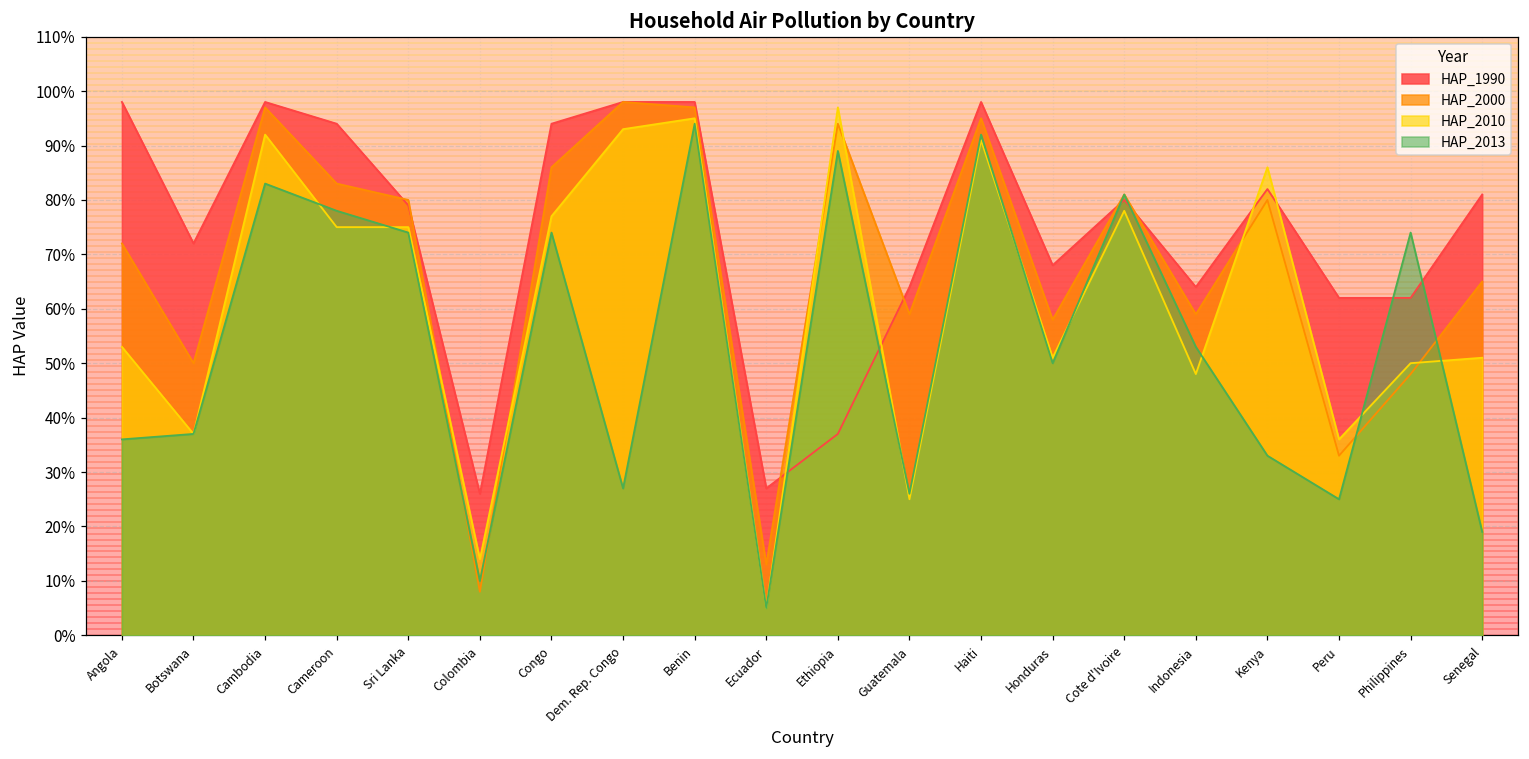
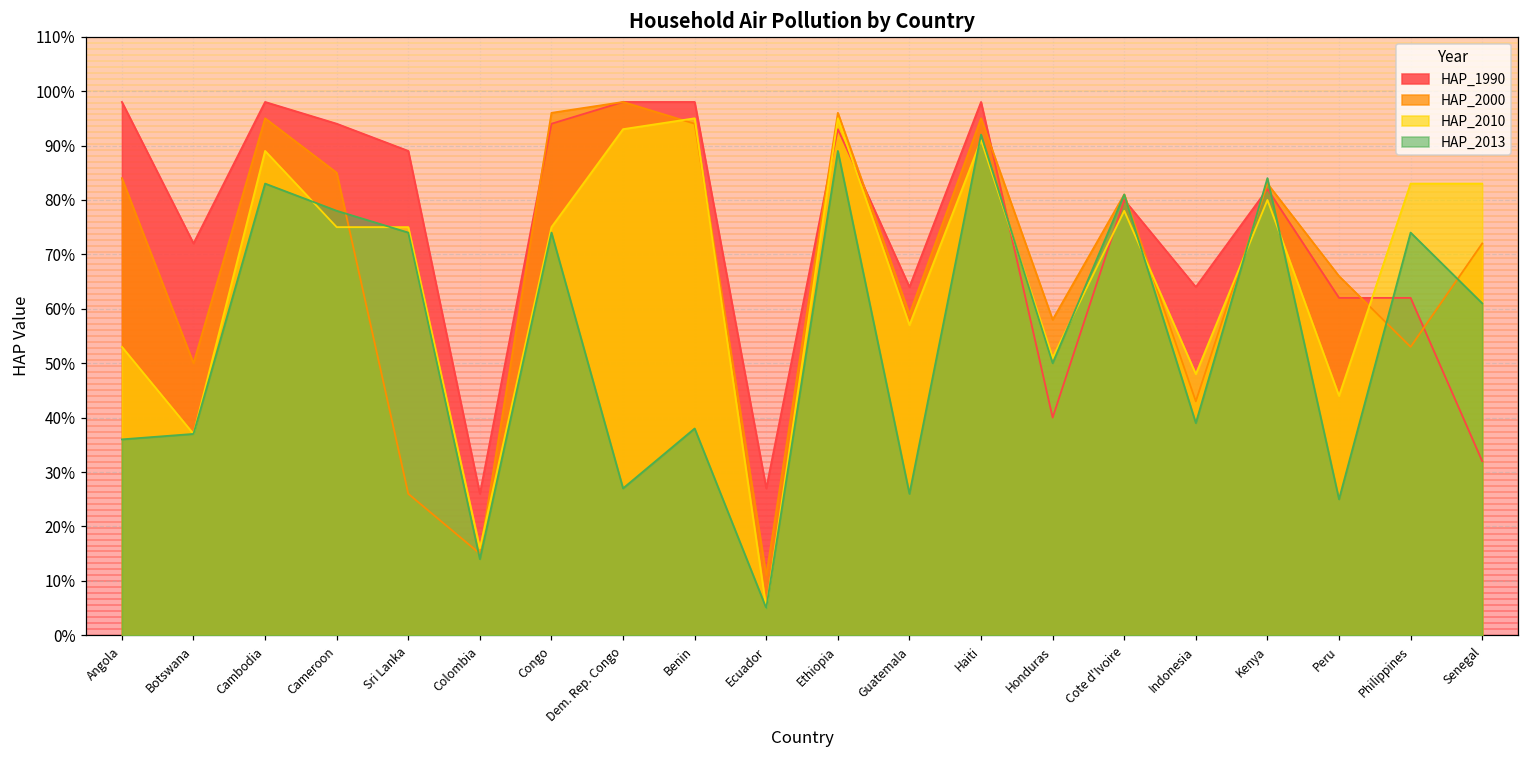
HAP_2000, Angola: 72% -> 84%
HAP_2000, Cambodia: 97% -> 95%
HAP_2010, Cambodia: 92% -> 89%
HAP_2000, Cameroon: 83% -> 85%
HAP_1990, Sri Lanka: 79% -> 89%
HAP_2000, Sri Lanka: 80% -> 26%
HAP_2000, Colombia: 8% -> 15%
HAP_2010, Colombia: 14% -> 16%
HAP_2013, Colombia: 10% -> 14%
HAP_2000, Congo: 86% -> 96%
HAP_2010, Congo: 77% -> 75%
HAP_2000, Benin: 97% -> 94%
HAP_2013, Benin: 94% -> 38%
HAP_2000, Ecuador: 13% -> 11%
HAP_1990, Ethiopia: 37% -> 93%
HAP_2000, Ethiopia: 94% -> 96%
HAP_2010, Ethiopia: 97% -> 95%
HAP_2010, Guatemala: 25% -> 57%
HAP_1990, Honduras: 68% -> 40%
HAP_2000, Indonesia: 59% -> 43%
HAP_2013, Indonesia: 53% -> 39%
HAP_2000, Kenya: 80% -> 83%
HAP_2010, Kenya: 86% -> 80%
HAP_2013, Kenya: 33% -> 84%
HAP_2000, Peru: 33% -> 66%
HAP_2010, Peru: 36% -> 44%
HAP_2000, Philippines: 48% -> 53%
HAP_2010, Philippines: 50% -> 83%
HAP_1990, Senegal: 81% -> 32%
HAP_2000, Senegal: 65% -> 72%
HAP_2010, Senegal: 51% -> 83%
HAP_2013, Senegal: 19% -> 61%
